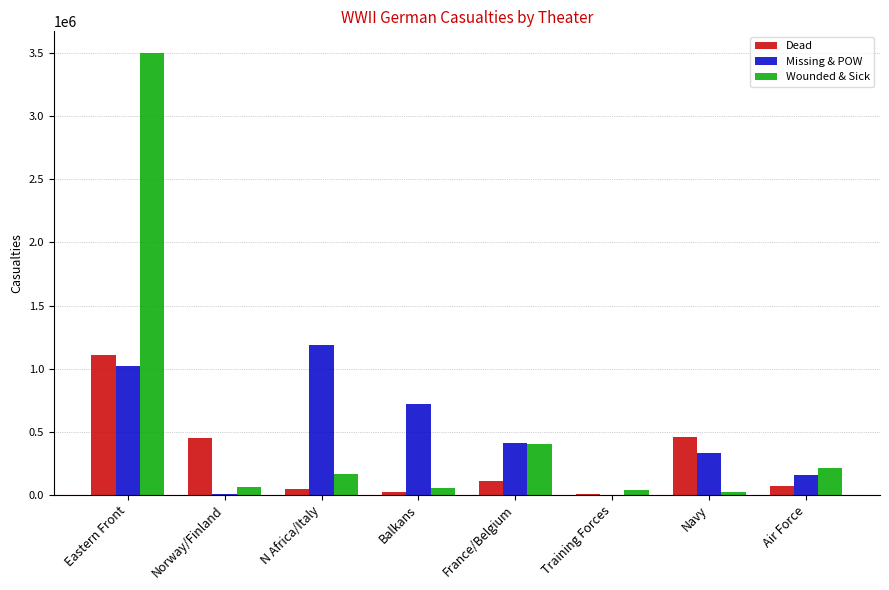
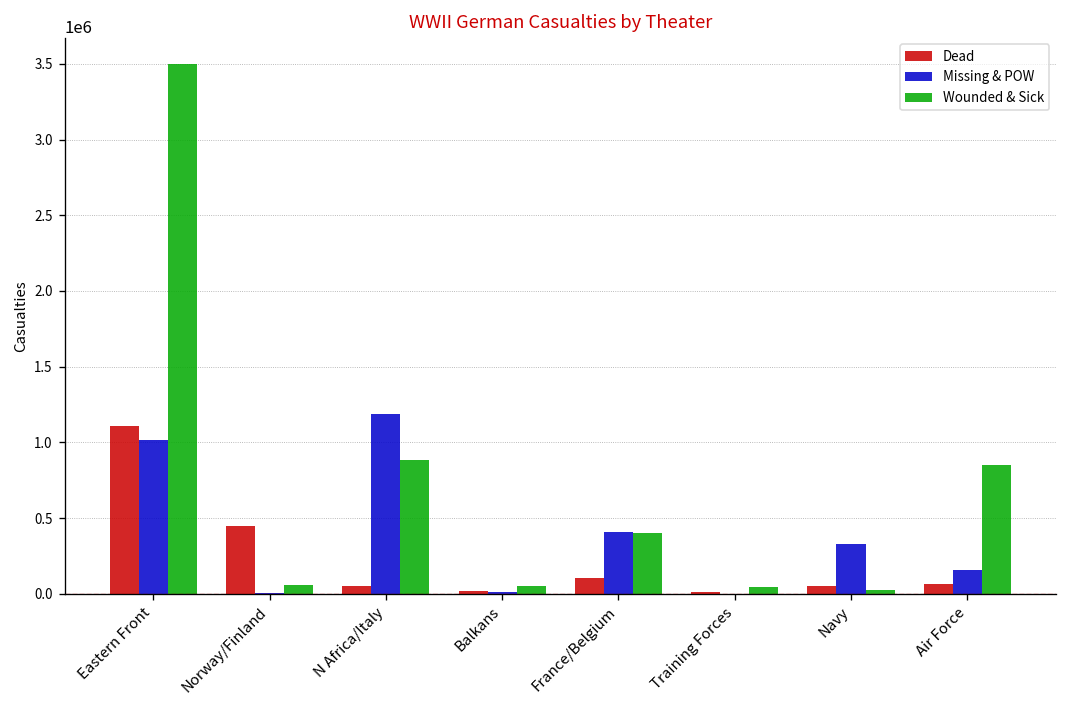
Wounded & Sick, N Africa/Italy: 160000 -> 880000
Missing & POW, Balkans: 720000 -> 10000
Dead, Navy: 460000 -> 50000
Wounded & Sick, Air Force: 220000 -> 850000
